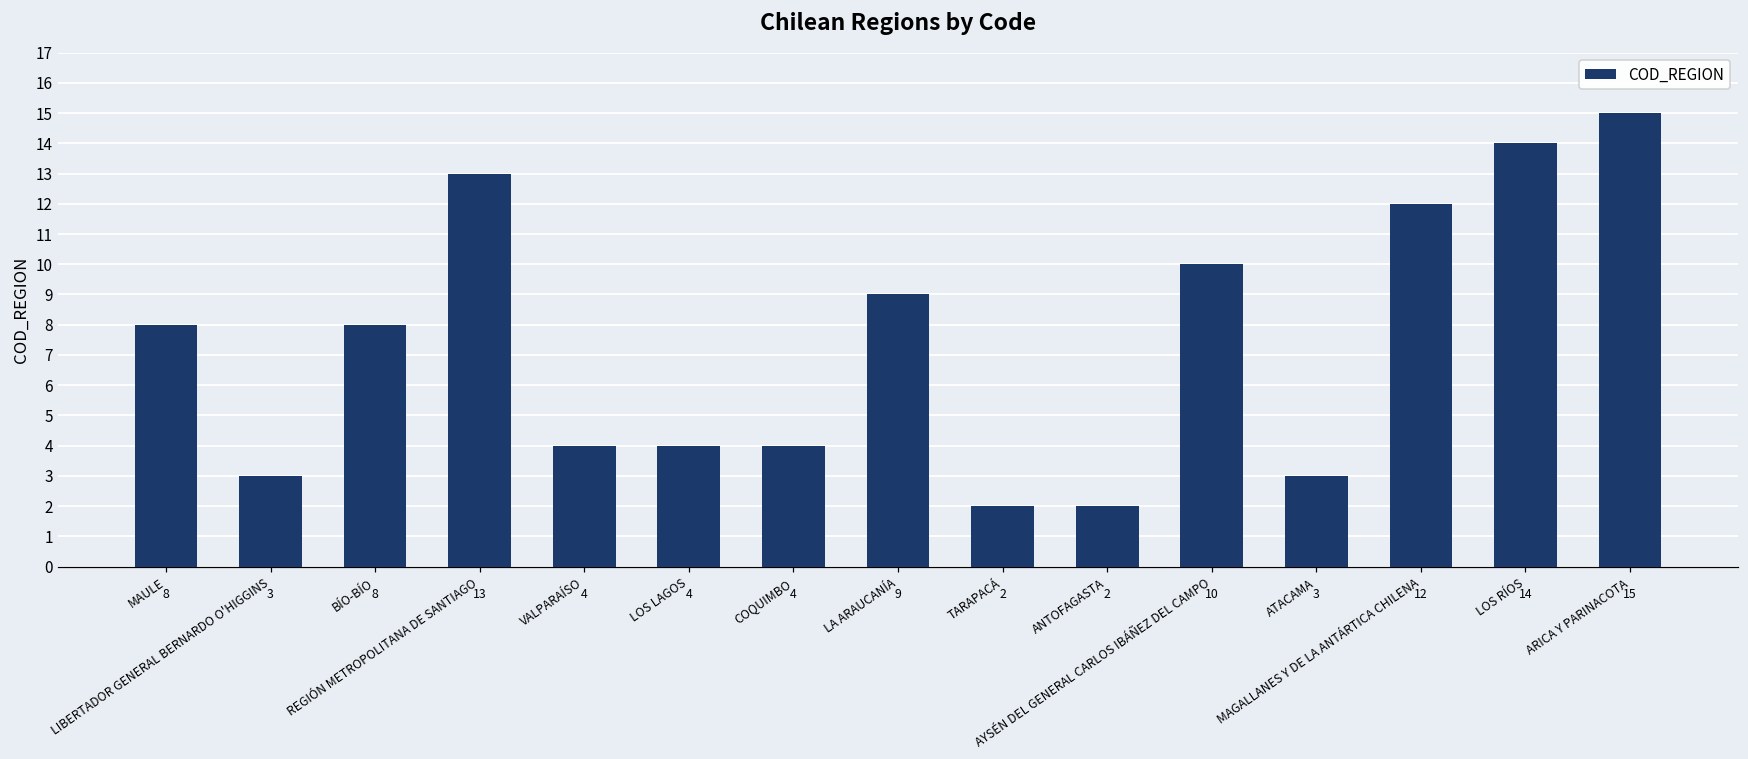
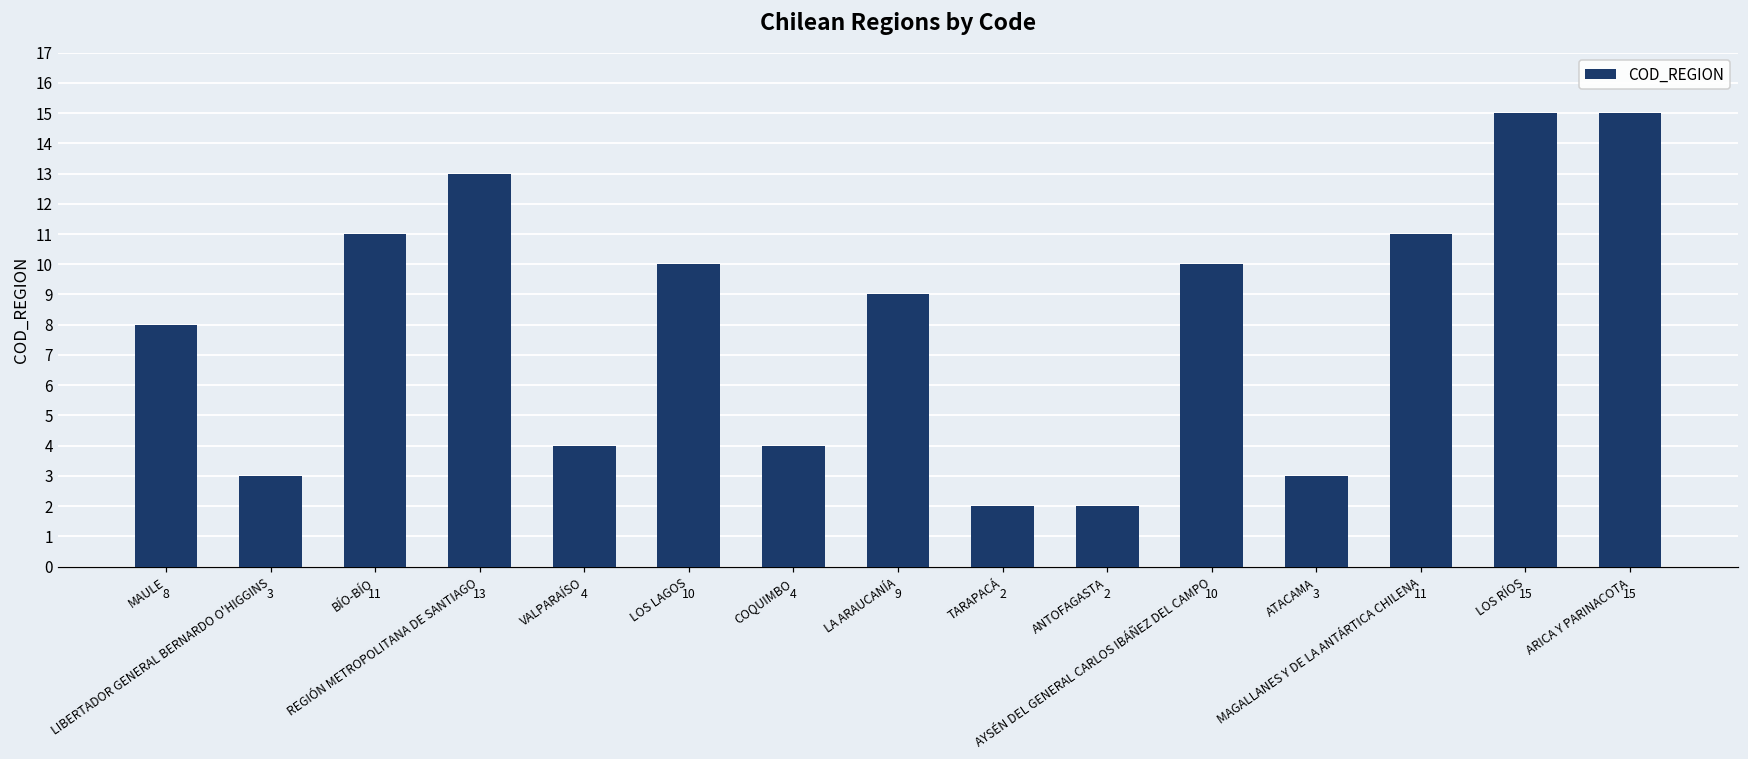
BÍO-BÍO: 8 -> 11
LOS LAGOS: 4 -> 10
MAGALLANES Y DE LA ANTÁRTICA CHILENA: 12 -> 11
LOS RÍOS: 14 -> 15
